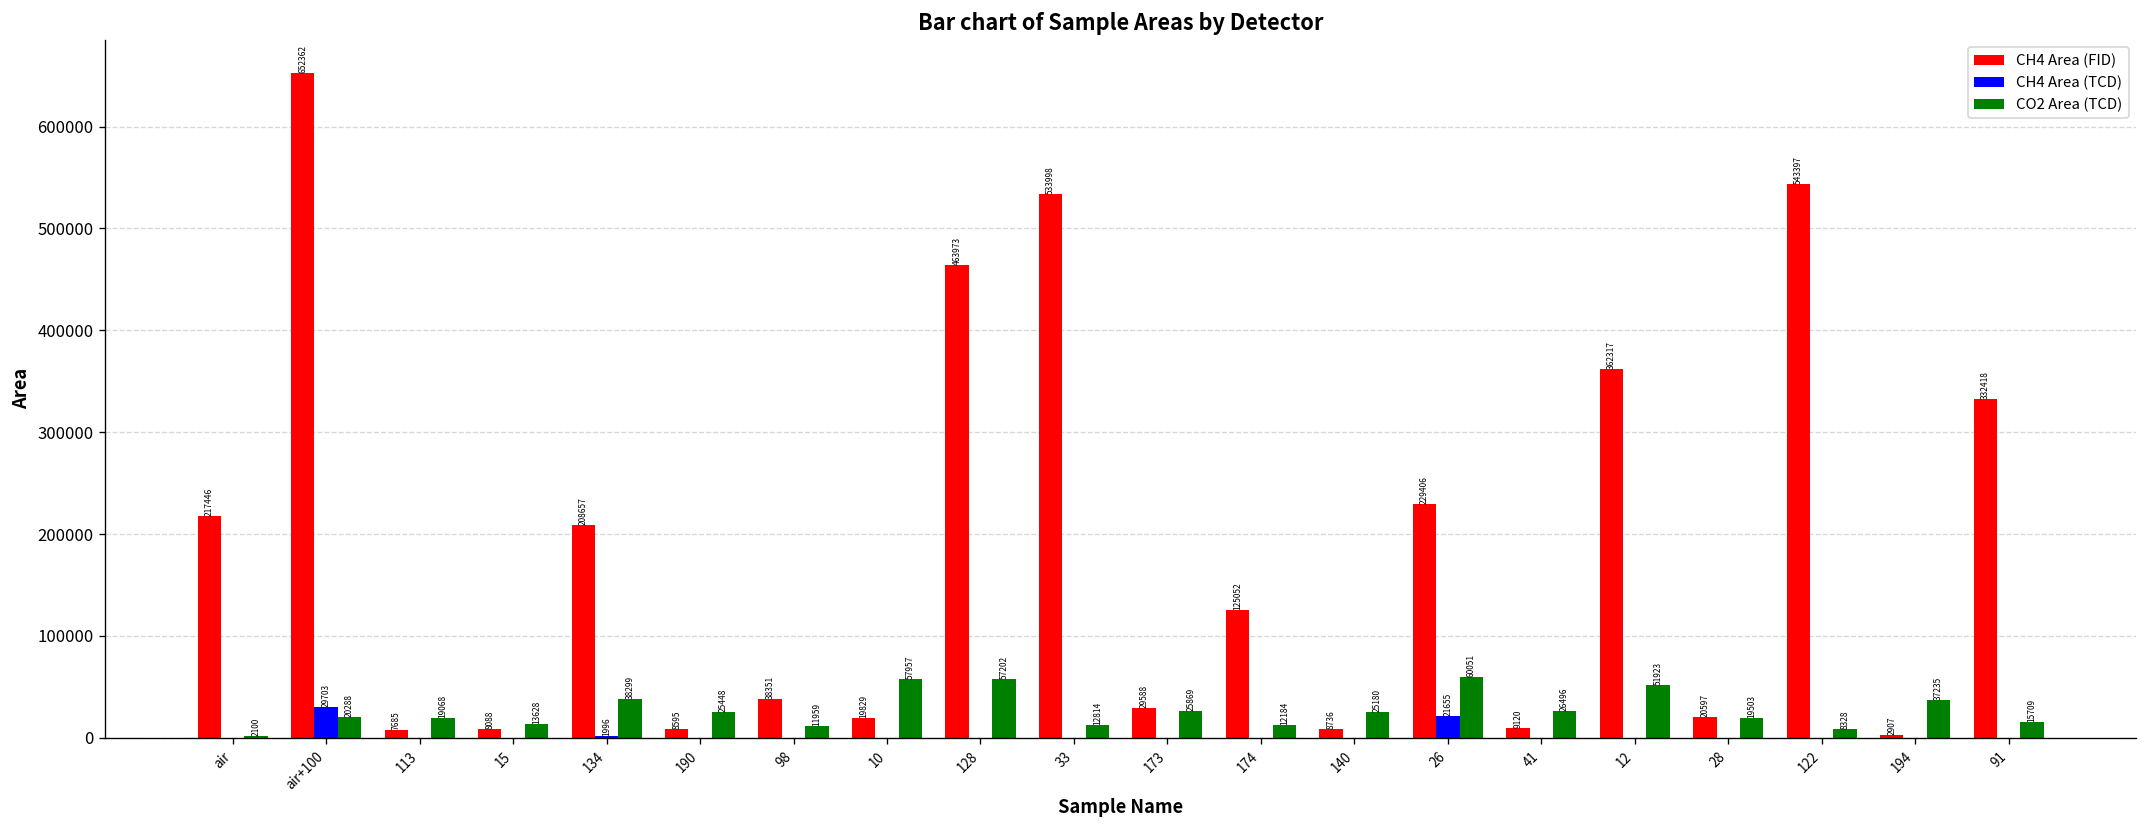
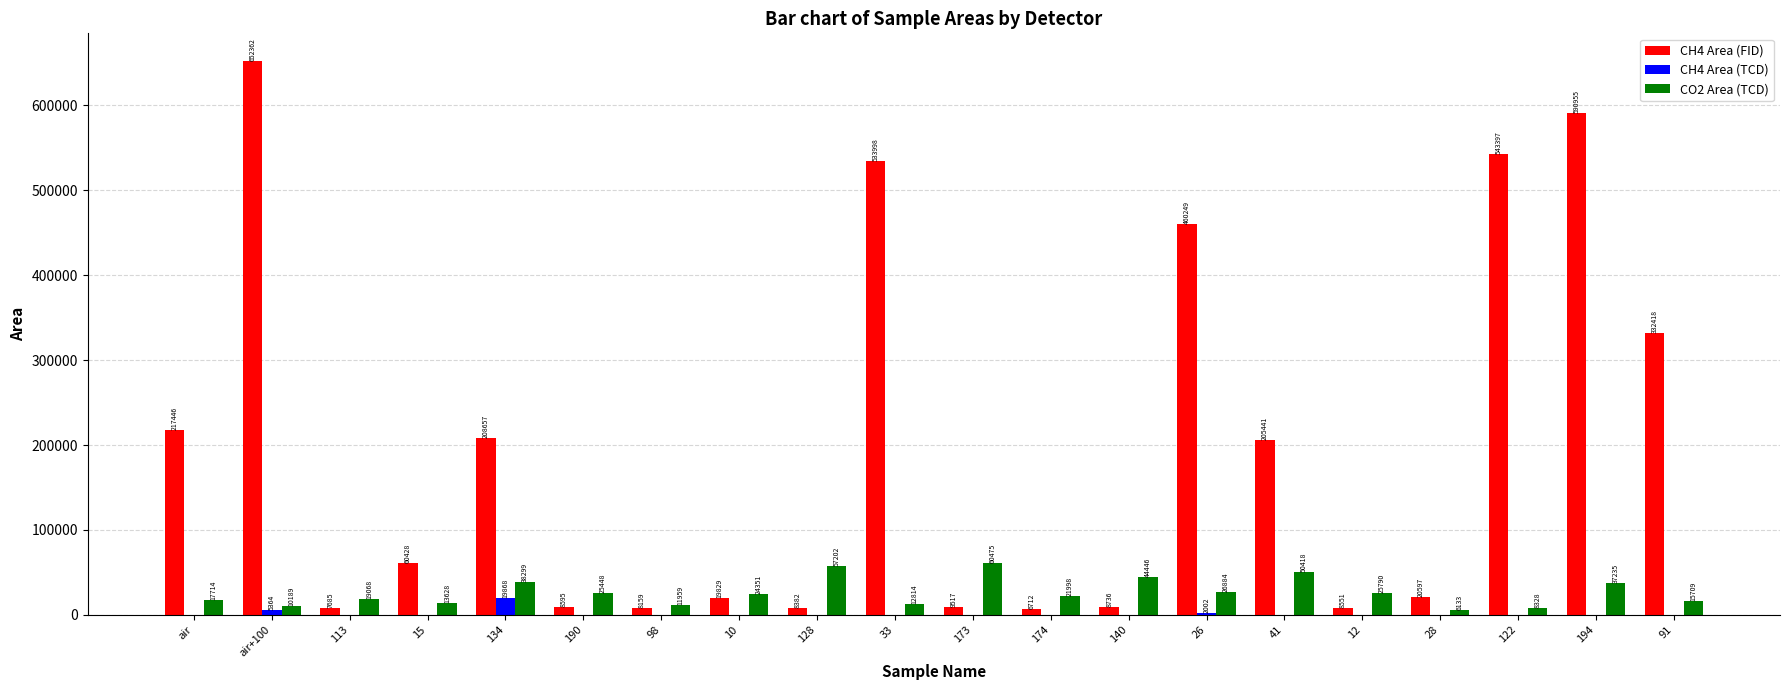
CO2 Area (TCD), air: 2100 -> 17714
CH4 Area (TCD), air+100: 29703 -> 5364
CO2 Area (TCD), air+100: 20288 -> 10189
CH4 Area (FID), 15: 8088 -> 60428
CH4 Area (TCD), 134: 1996 -> 19868
CH4 Area (FID), 98: 38351 -> 8159
CO2 Area (TCD), 10: 57957 -> 24351
CH4 Area (FID), 128: 463973 -> 8382
CH4 Area (FID), 173: 29588 -> 9517
CO2 Area (TCD), 173: 25869 -> 60475
CH4 Area (FID), 174: 125052 -> 6712
CO2 Area (TCD), 174: 12184 -> 21998
CO2 Area (TCD), 140: 25180 -> 44446
CH4 Area (FID), 26: 229406 -> 460249
CH4 Area (TCD), 26: 21655 -> 2002
CO2 Area (TCD), 26: 60051 -> 26884
CH4 Area (FID), 41: 9120 -> 205441
CO2 Area (TCD), 41: 26496 -> 50418
CH4 Area (FID), 12: 362317 -> 8551
CO2 Area (TCD), 12: 51923 -> 25790
CO2 Area (TCD), 28: 19503 -> 6133
CH4 Area (FID), 194: 2907 -> 590955
